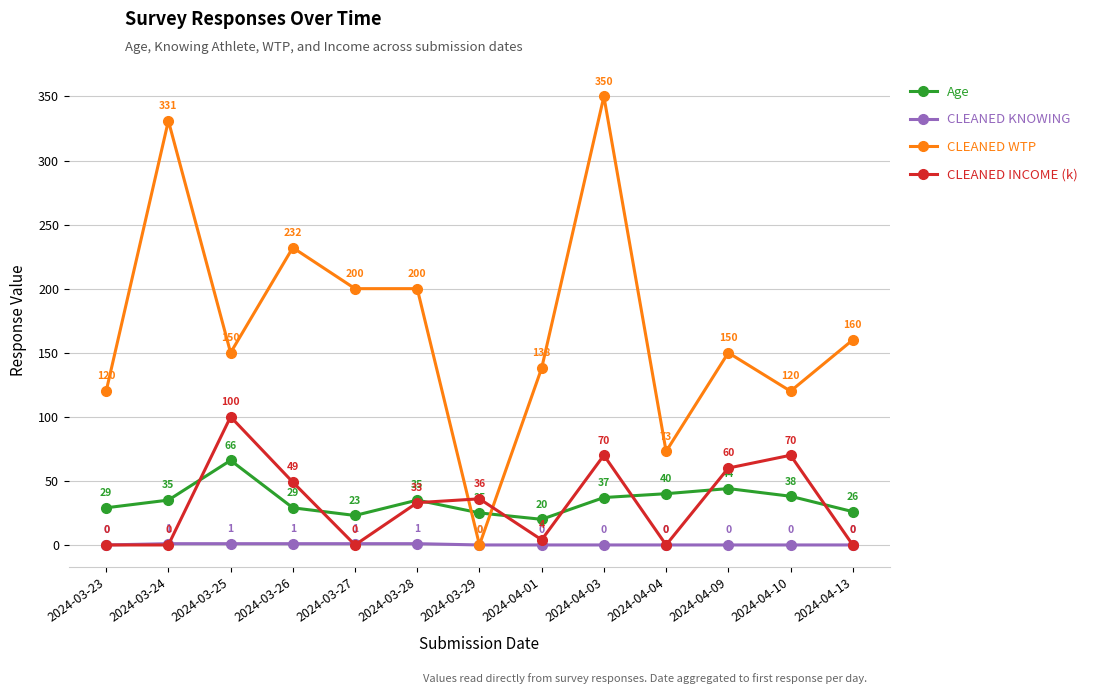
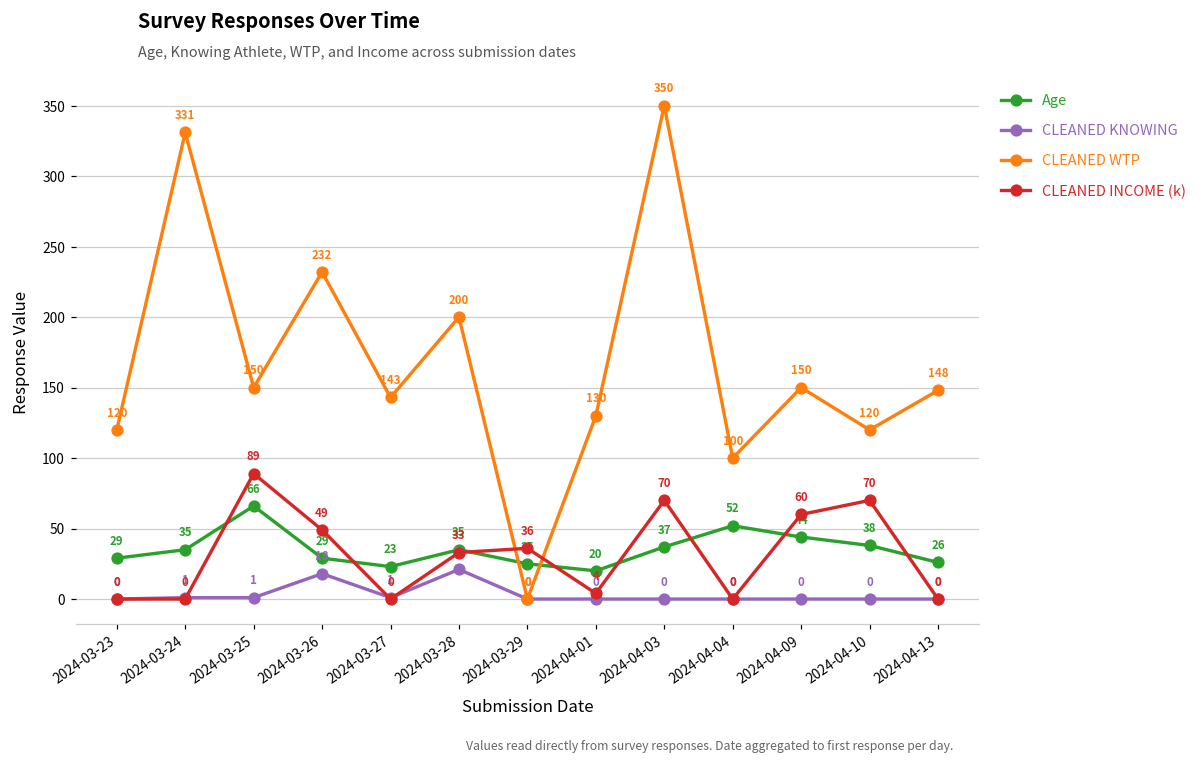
CLEANED INCOME (k), 2024-03-25: 100 -> 89
CLEANED KNOWING, 2024-03-26: 1 -> 18
CLEANED WTP, 2024-03-27: 200 -> 143
CLEANED KNOWING, 2024-03-28: 1 -> 21
CLEANED WTP, 2024-04-01: 138 -> 130
Age, 2024-04-04: 40 -> 52
CLEANED WTP, 2024-04-04: 73 -> 100
CLEANED WTP, 2024-04-13: 160 -> 148
